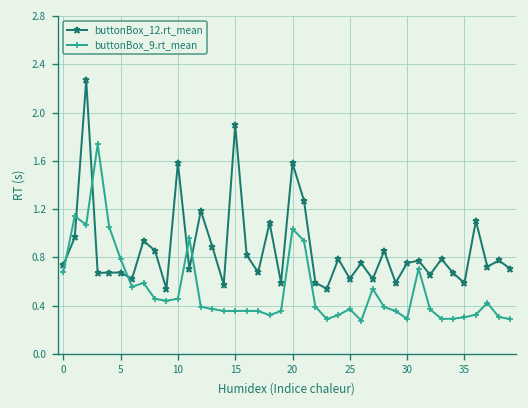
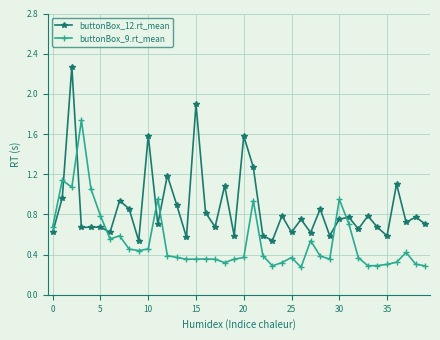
buttonBox_12.rt_mean, 0: 0.73 -> 0.62
buttonBox_9.rt_mean, 20: 1.04 -> 0.37
buttonBox_9.rt_mean, 30: 0.29 -> 0.95
